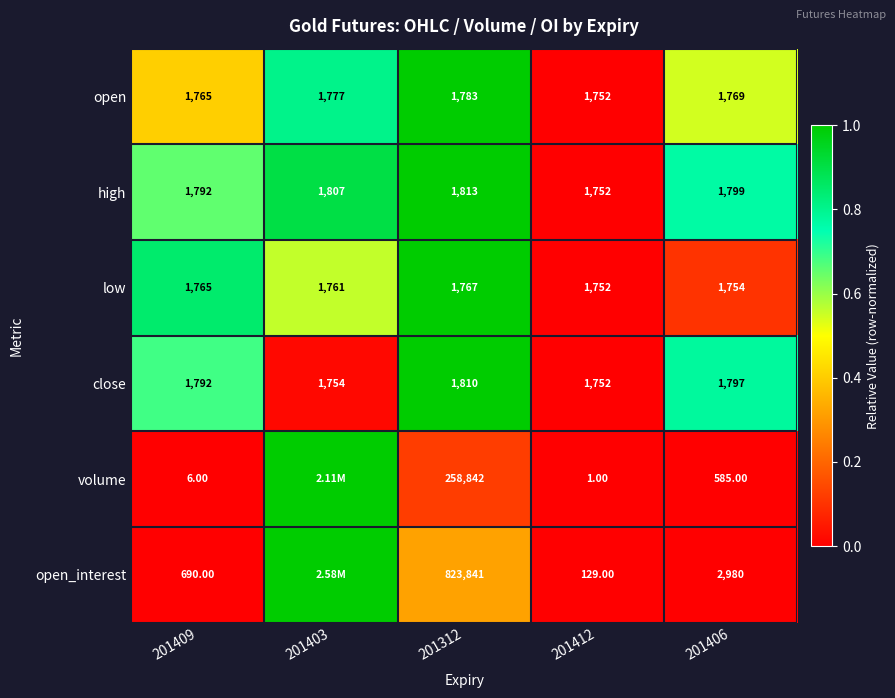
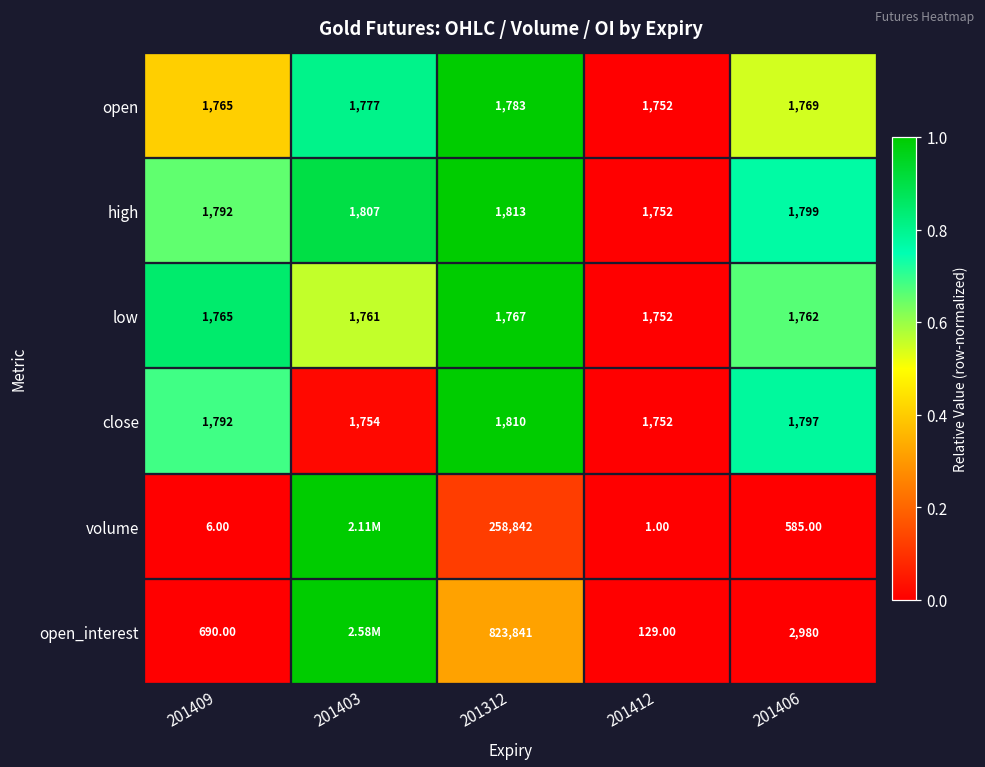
low, 201406: 1,754 -> 1,762
